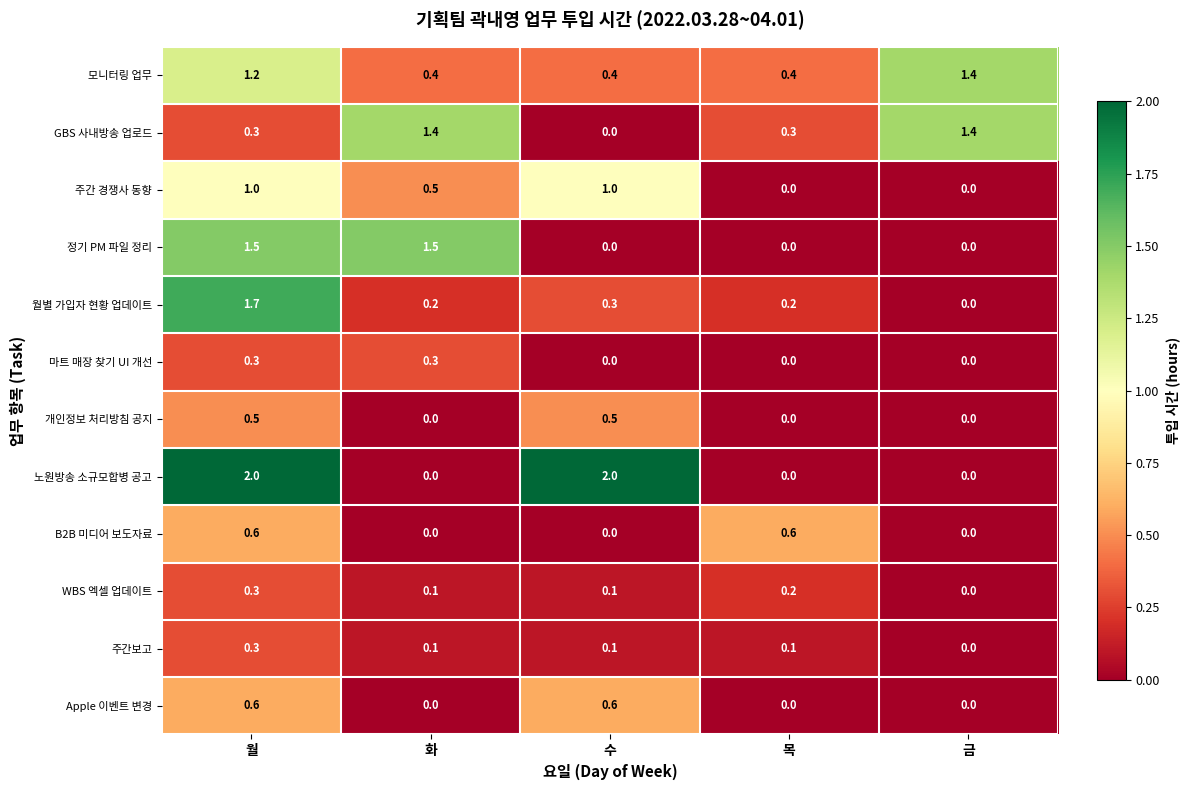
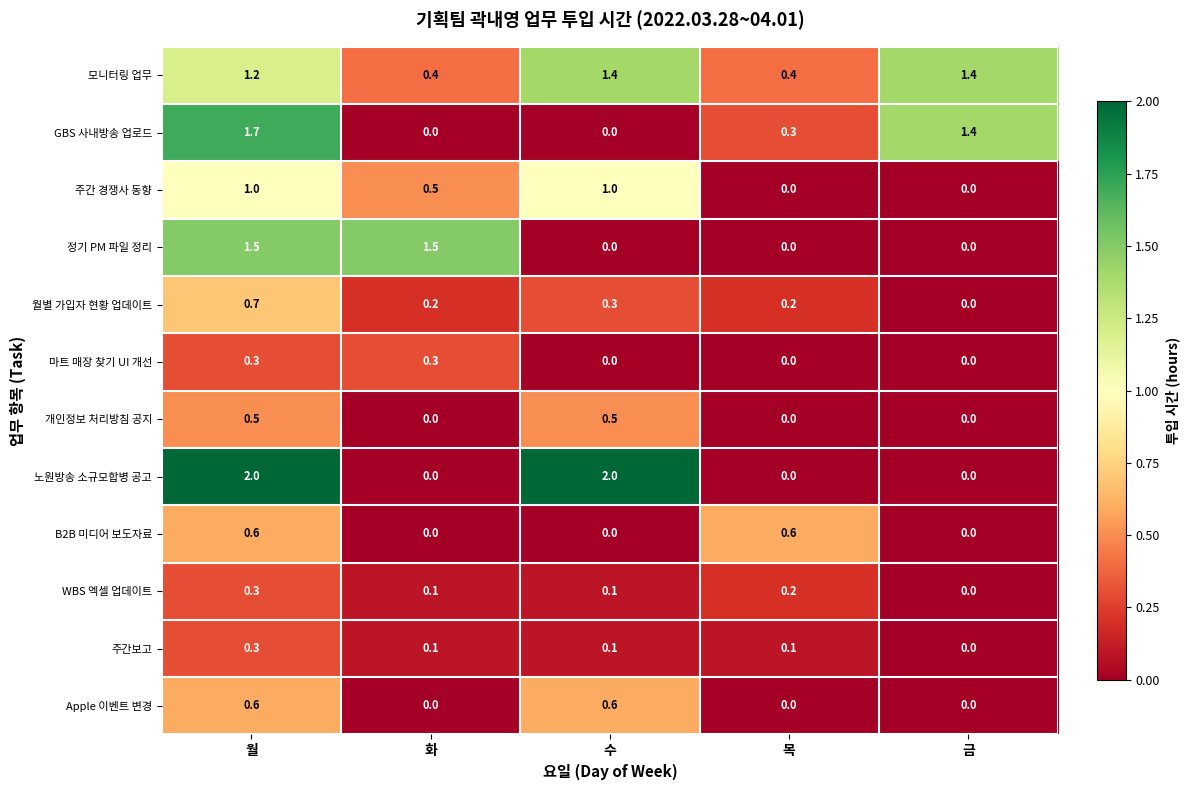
모니터링 업무, 수: 0.4 -> 1.4
GBS 사내방송 업로드, 월: 0.3 -> 1.7
GBS 사내방송 업로드, 화: 1.4 -> 0.0
월별 가입자 현황 업데이트, 월: 1.7 -> 0.7
